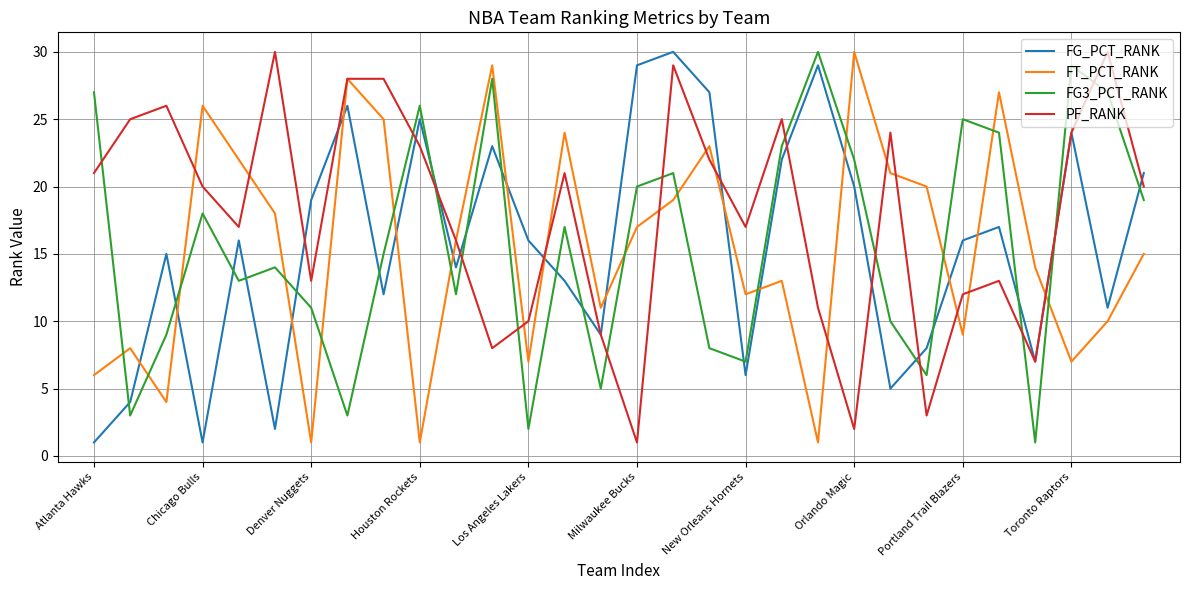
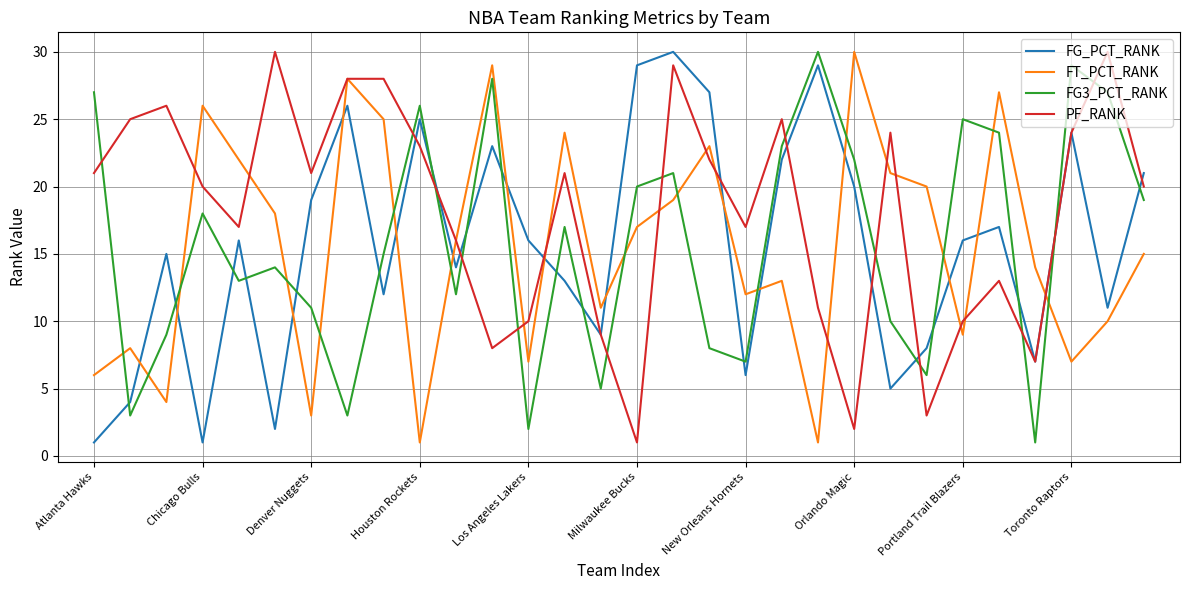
FT_PCT_RANK, Denver Nuggets: 1 -> 3
PF_RANK, Denver Nuggets: 13 -> 21
PF_RANK, Portland Trail Blazers: 12 -> 10
